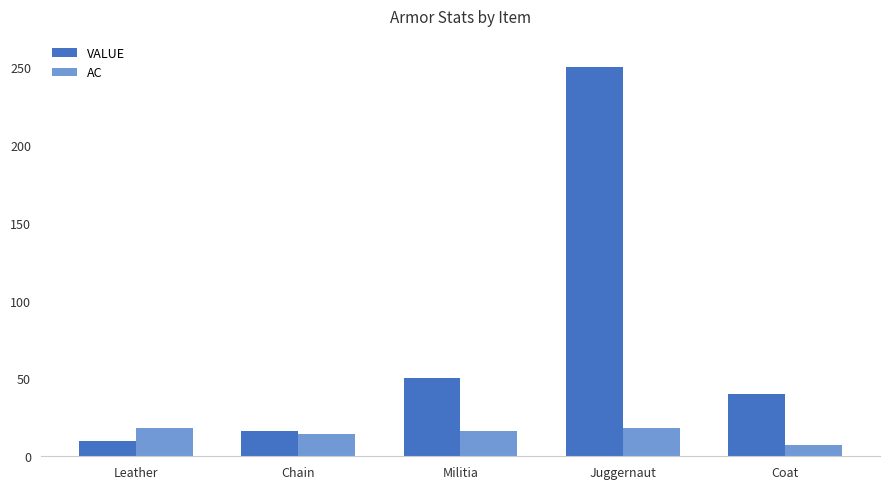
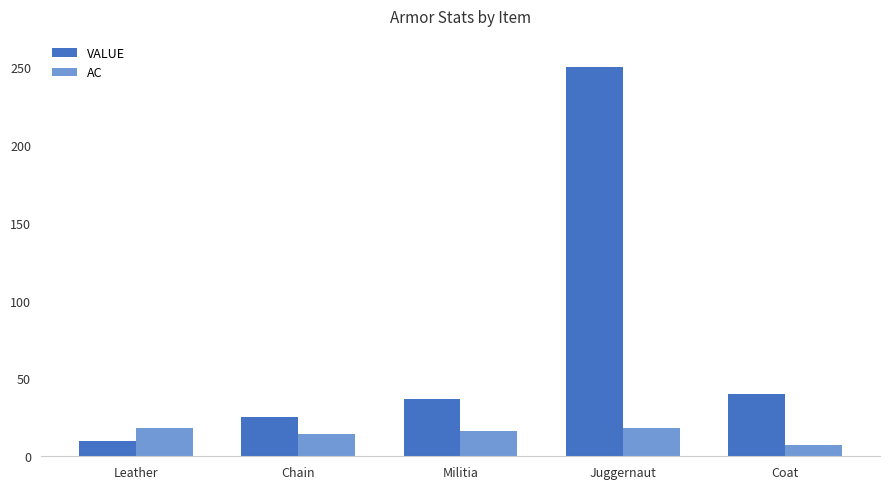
VALUE, Chain: 16 -> 25
VALUE, Militia: 50 -> 37
